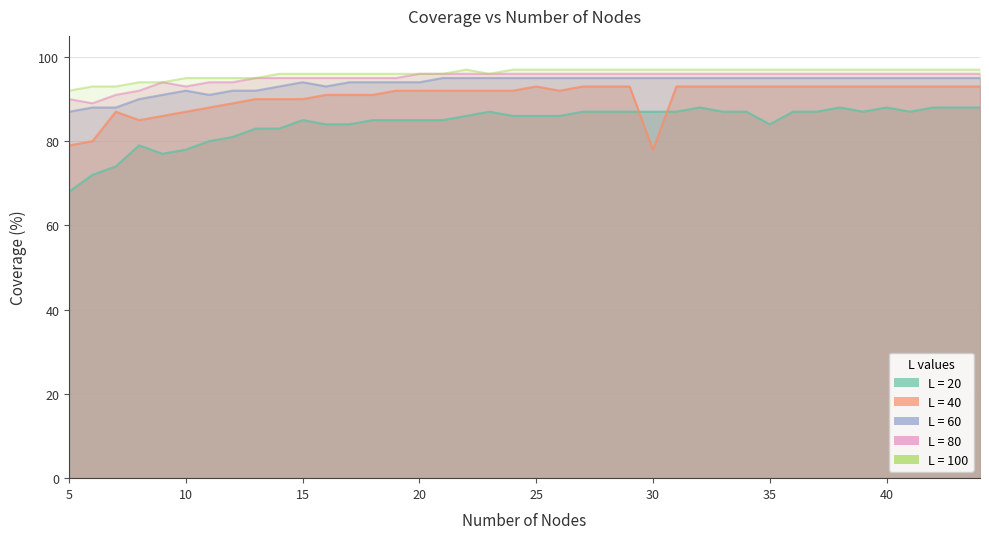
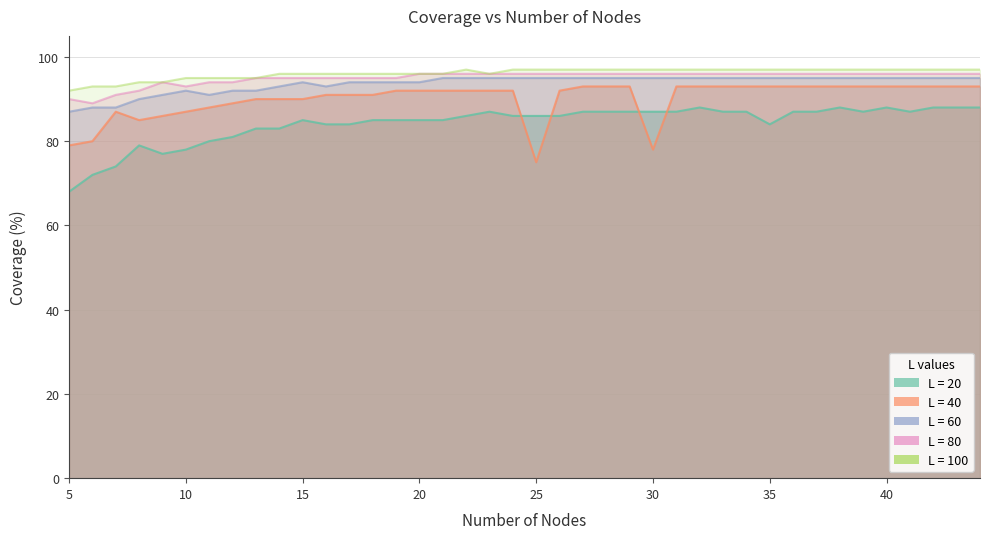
L = 40, 25: 93 -> 75
